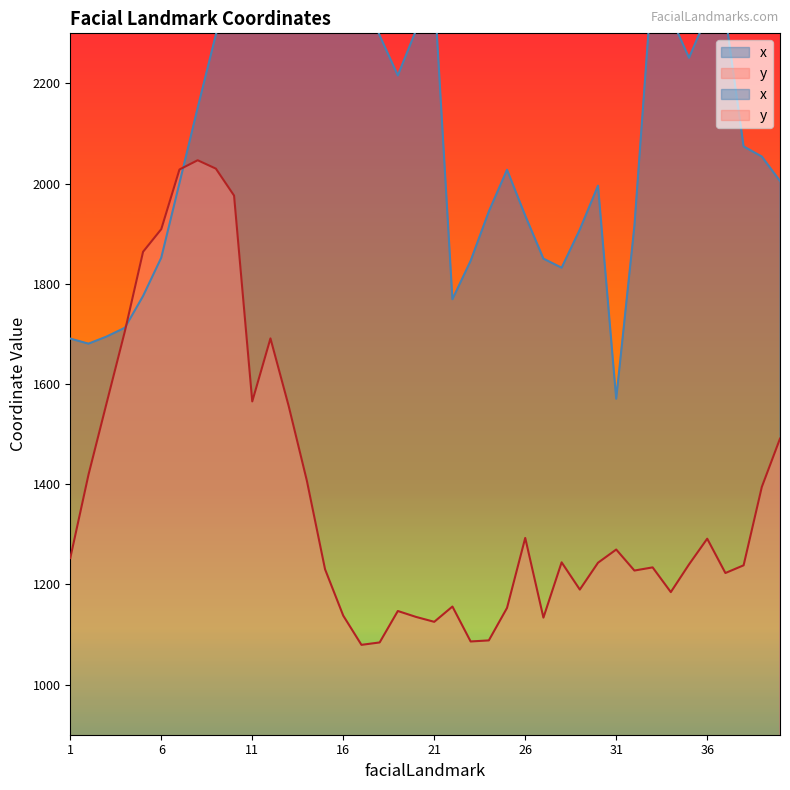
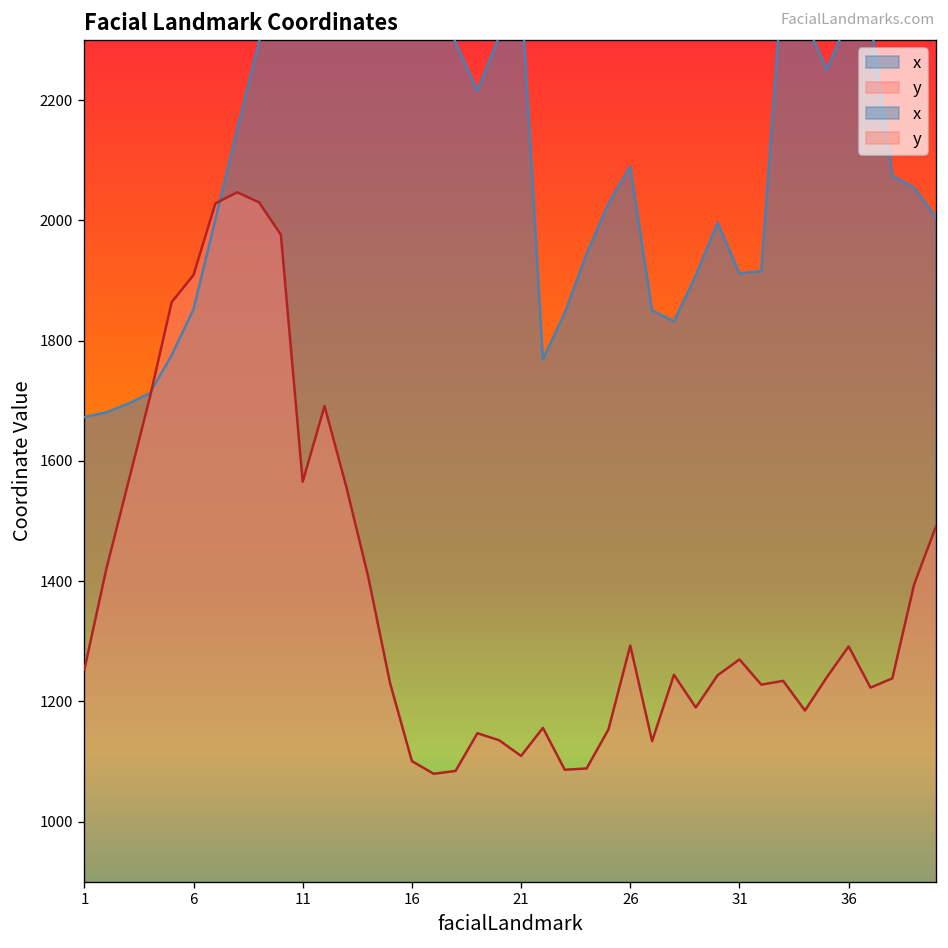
x, 1: 1690 -> 1670
y, 16: 1140 -> 1100
y, 21: 1130 -> 1110
x, 26: 1940 -> 2090
x, 31: 1570 -> 1910
